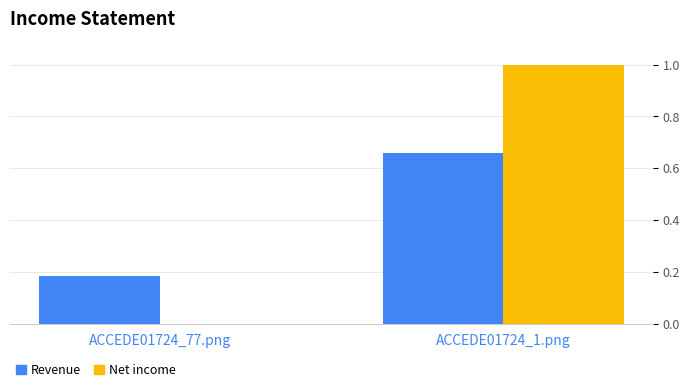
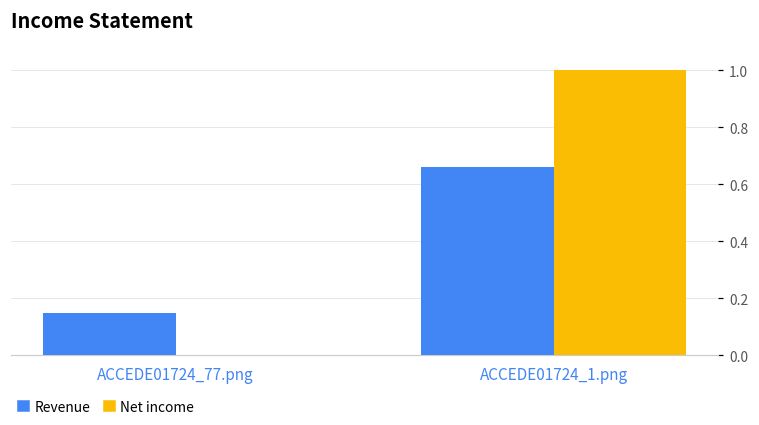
Revenue, ACCEDE01724_77.png: 0.19 -> 0.15
